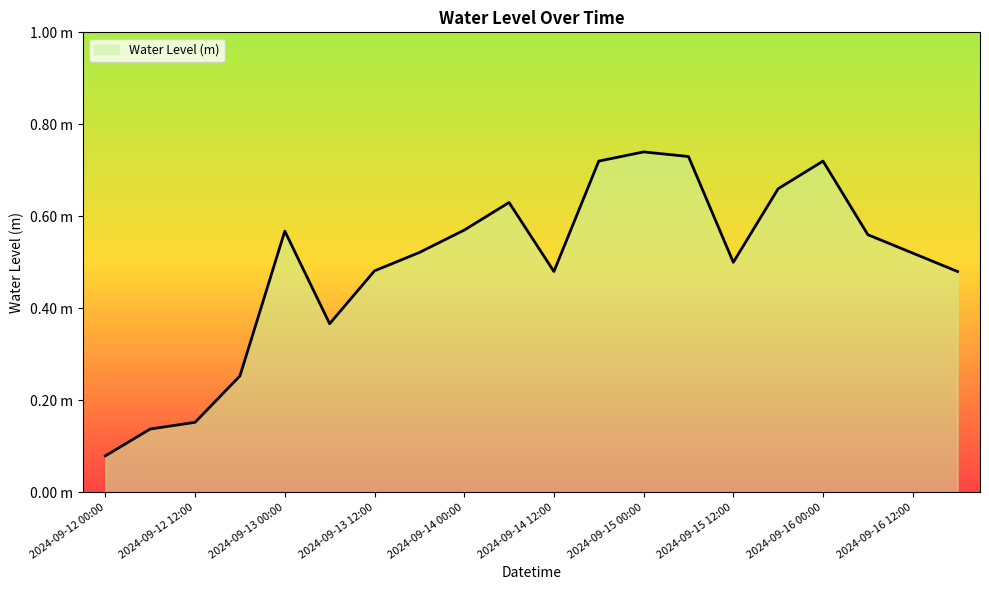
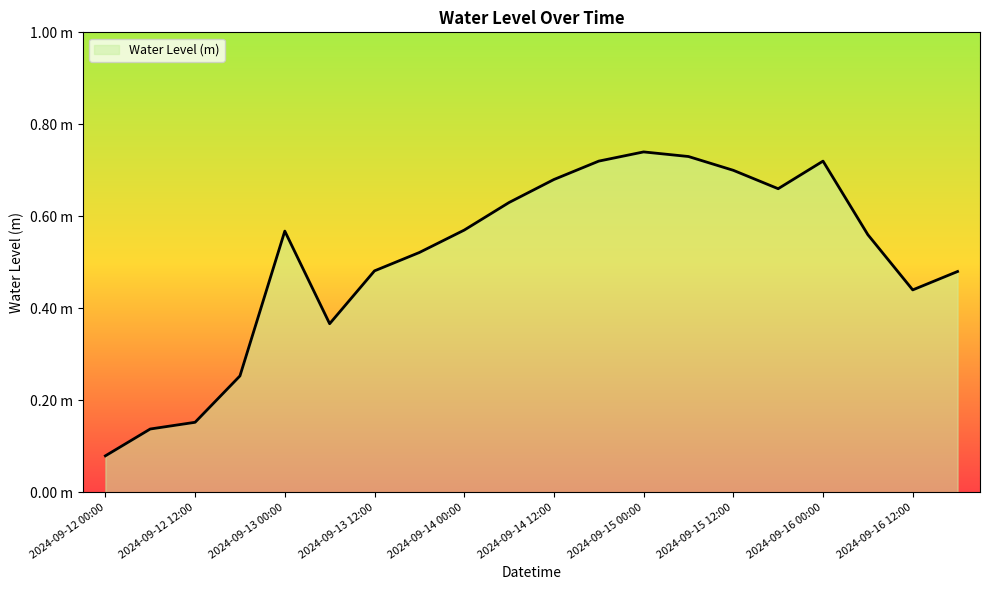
2024-09-14 12:00: 0.48 m -> 0.68 m
2024-09-15 12:00: 0.5 m -> 0.7 m
2024-09-16 12:00: 0.52 m -> 0.44 m
